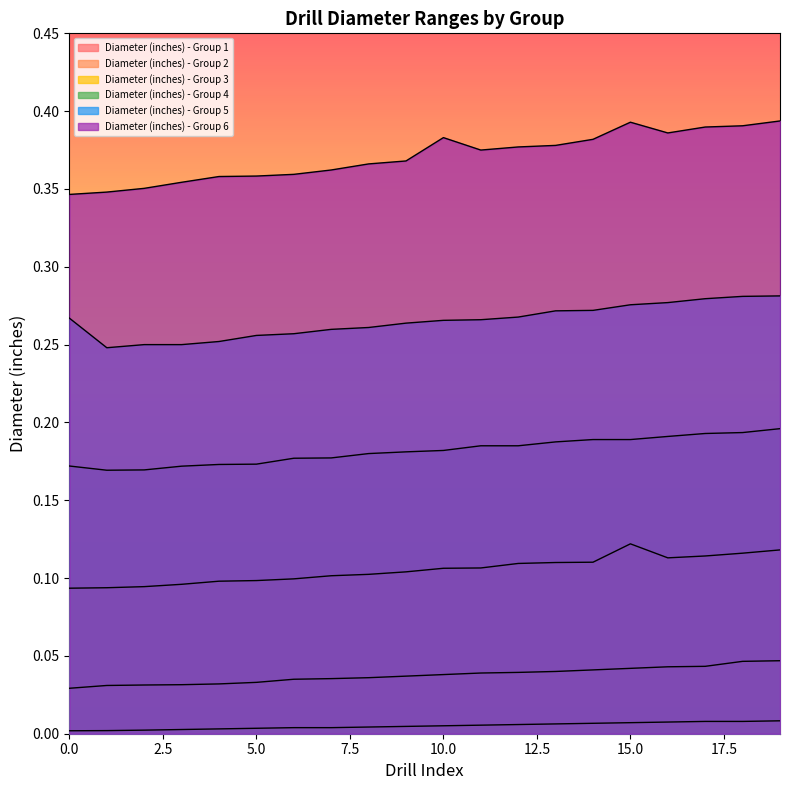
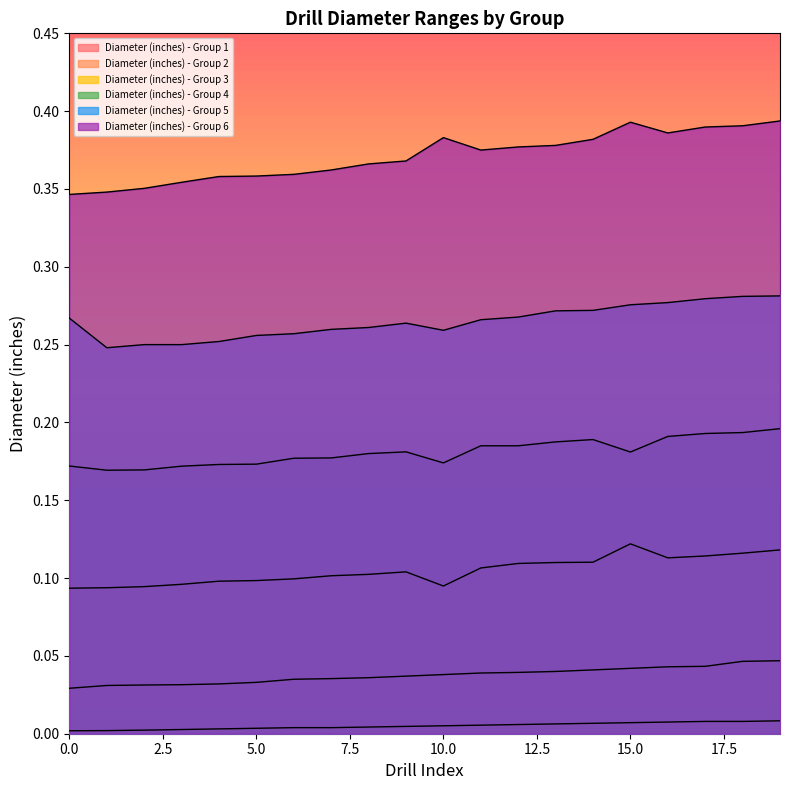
Diameter (inches) - Group 3, 10.0: 0.106 -> 0.095
Diameter (inches) - Group 4, 10.0: 0.182 -> 0.174
Diameter (inches) - Group 5, 10.0: 0.266 -> 0.259
Diameter (inches) - Group 4, 15.0: 0.189 -> 0.181
